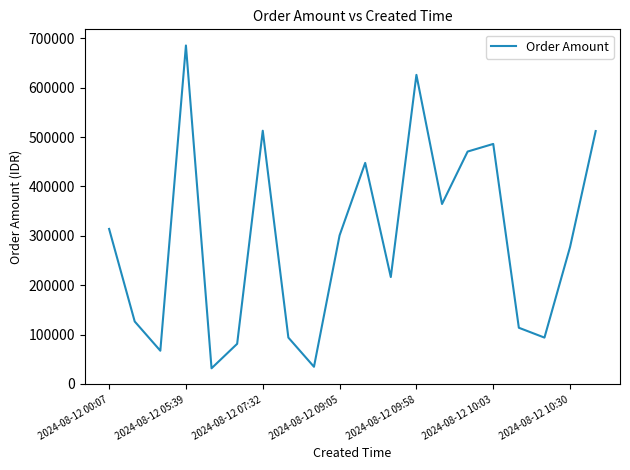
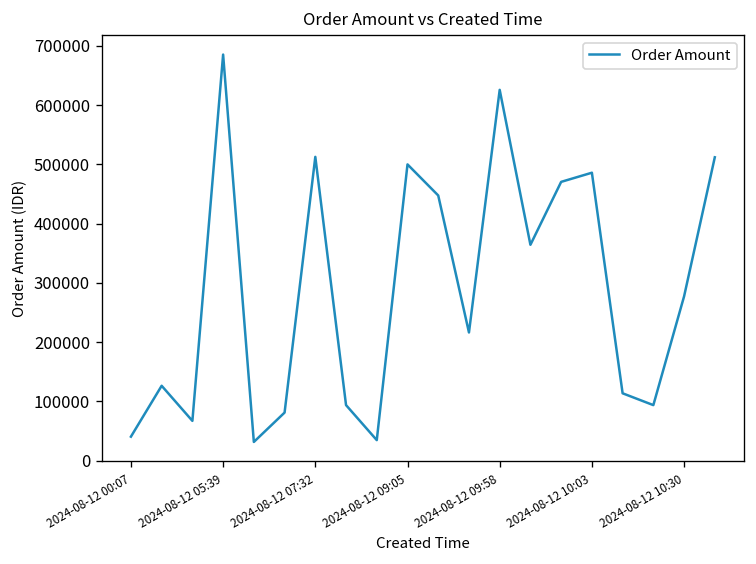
2024-08-12 00:07: 310000 -> 40000
2024-08-12 09:05: 300000 -> 500000
